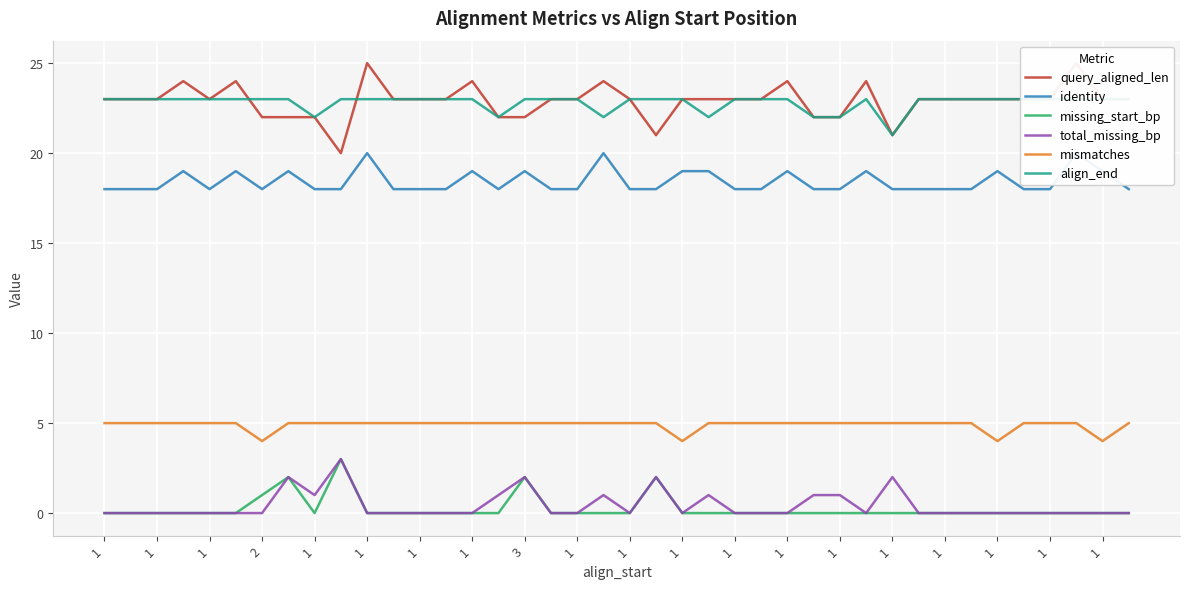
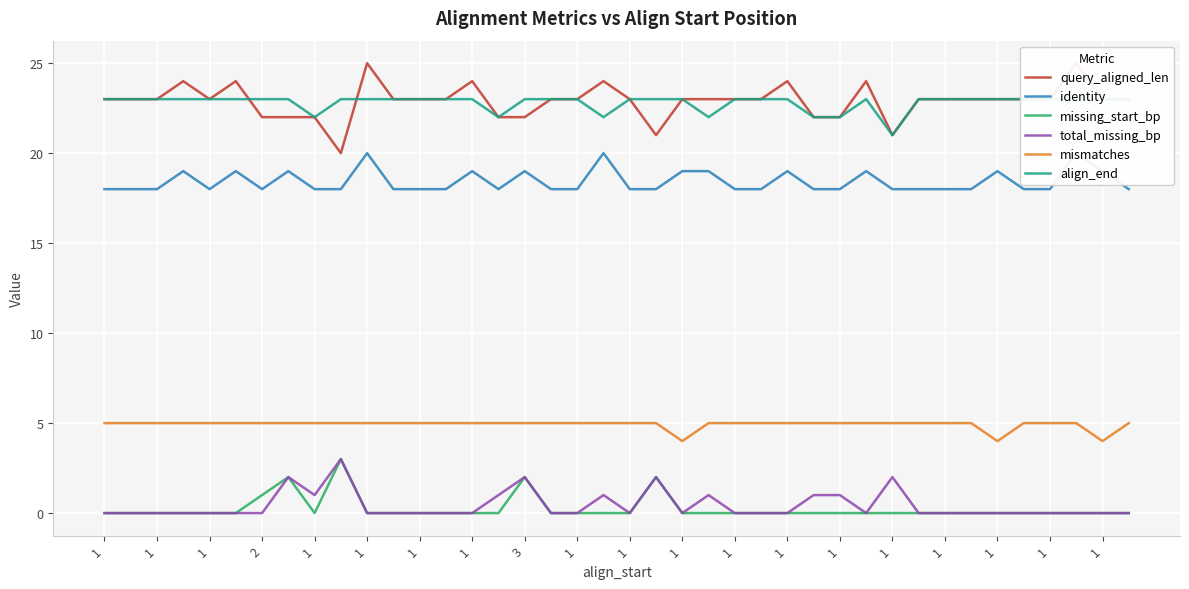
mismatches, 2: 4 -> 5
